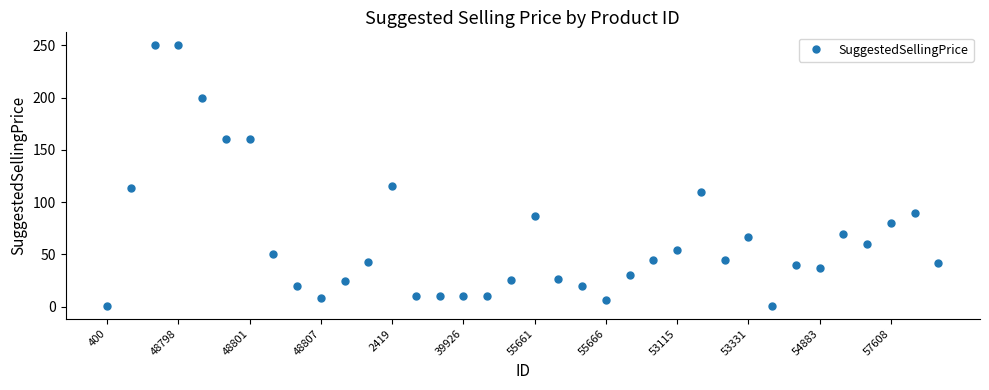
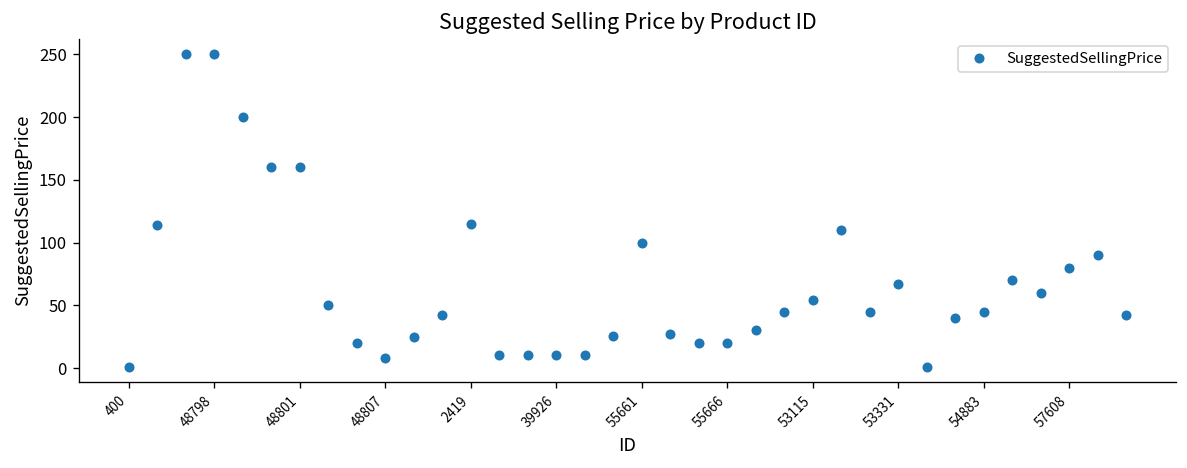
55661: 87 -> 100
55666: 6 -> 20
54883: 37 -> 45
